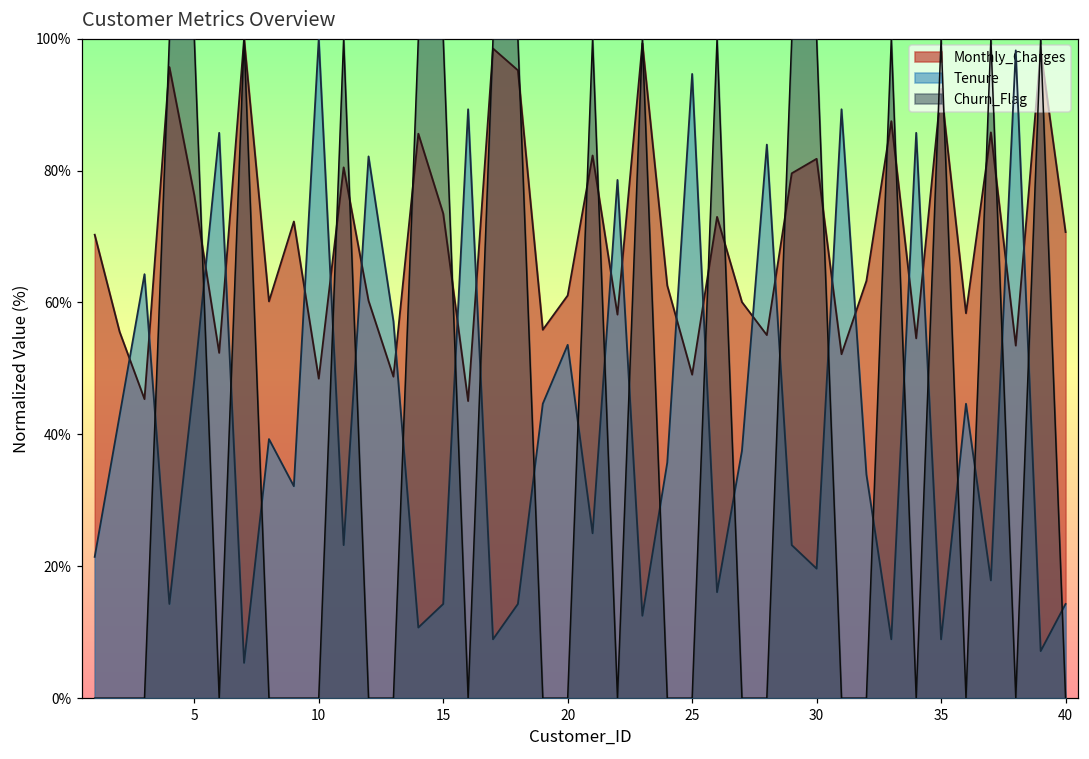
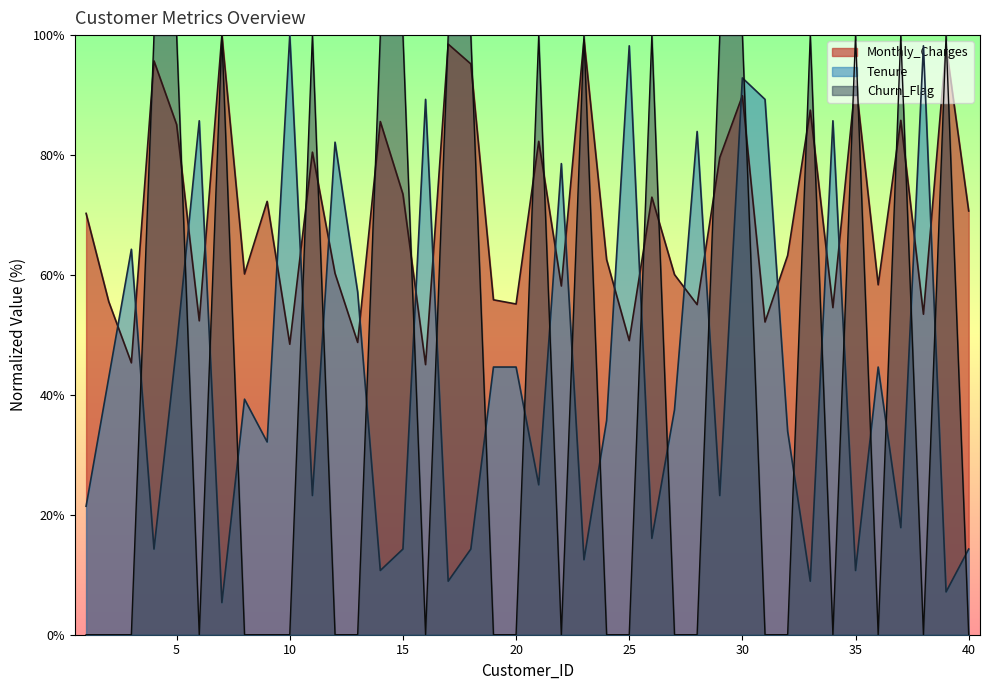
Monthly_Charges, 5: 76% -> 85%
Monthly_Charges, 20: 61% -> 55%
Tenure, 20: 54% -> 45%
Tenure, 25: 95% -> 98%
Monthly_Charges, 30: 82% -> 90%
Tenure, 30: 20% -> 93%
Tenure, 35: 9% -> 11%
